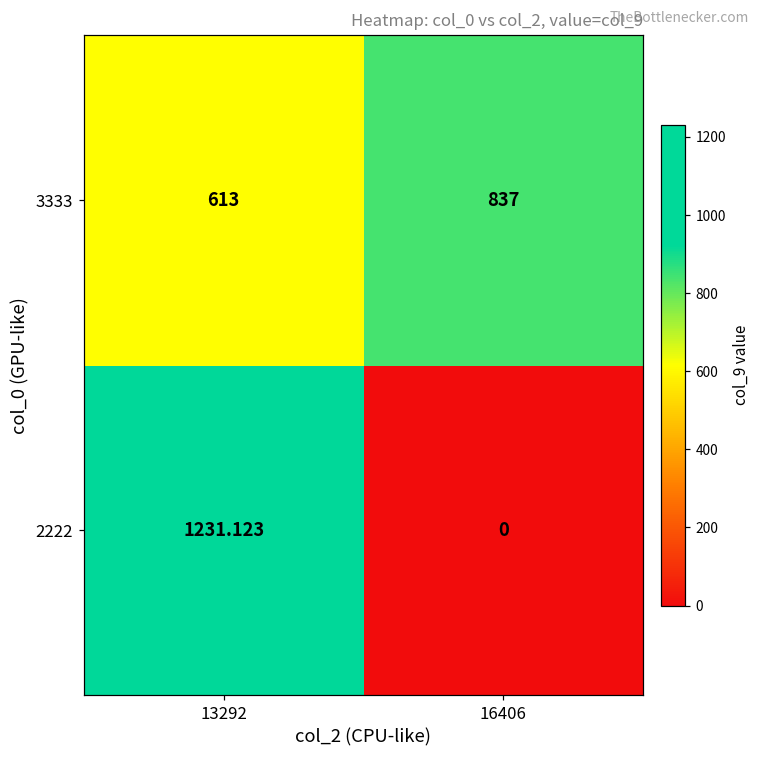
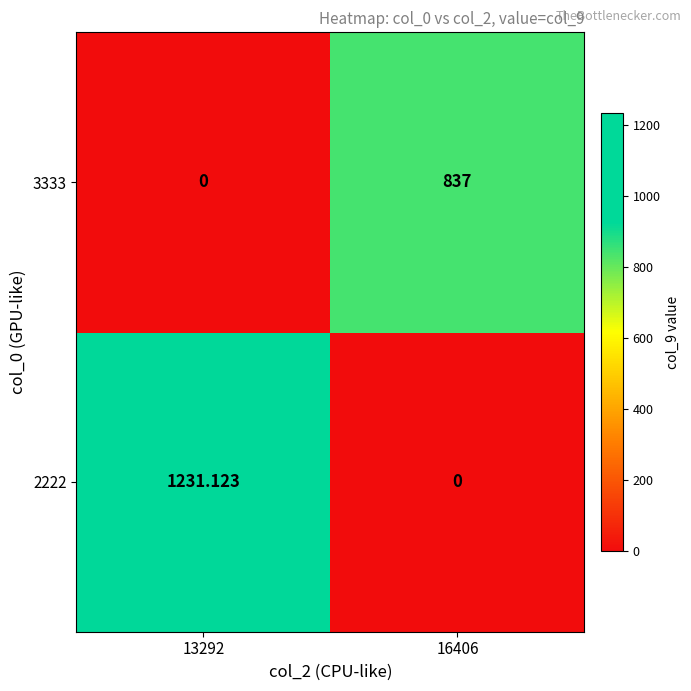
3333, 13292: 613 -> 0
